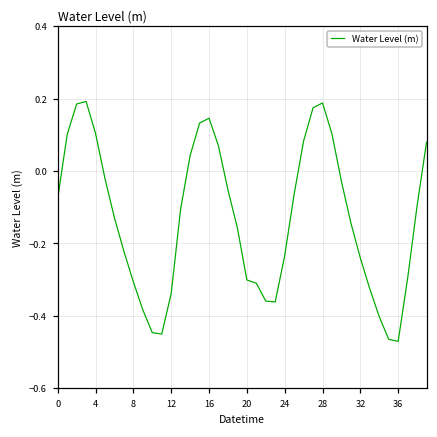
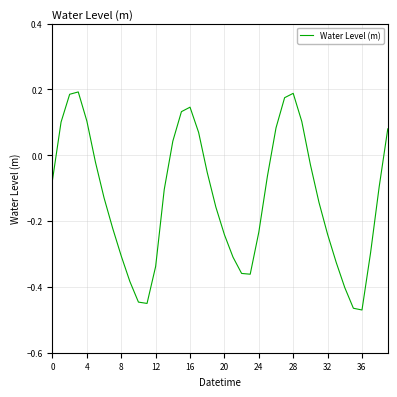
20: -0.30 -> -0.24
